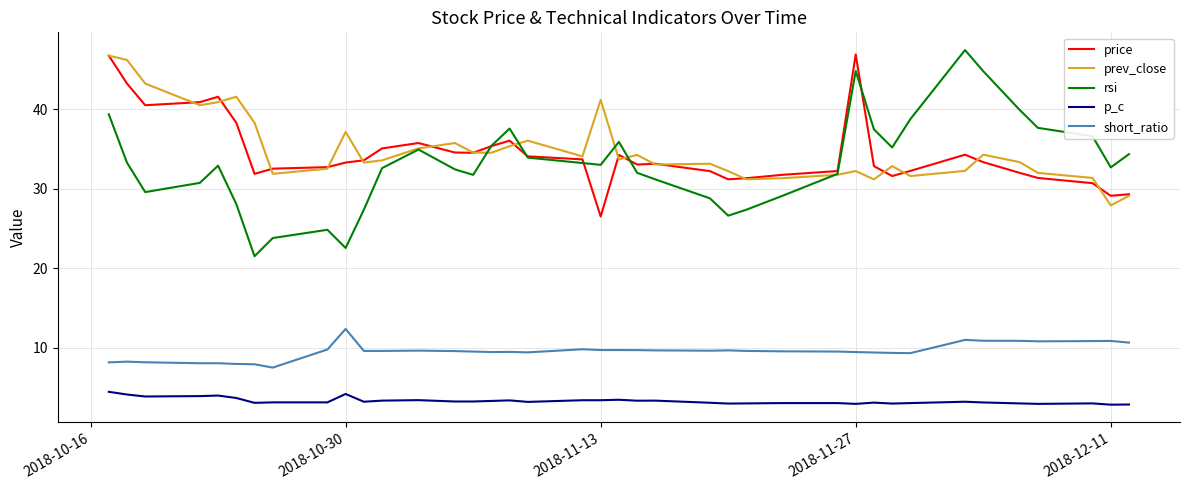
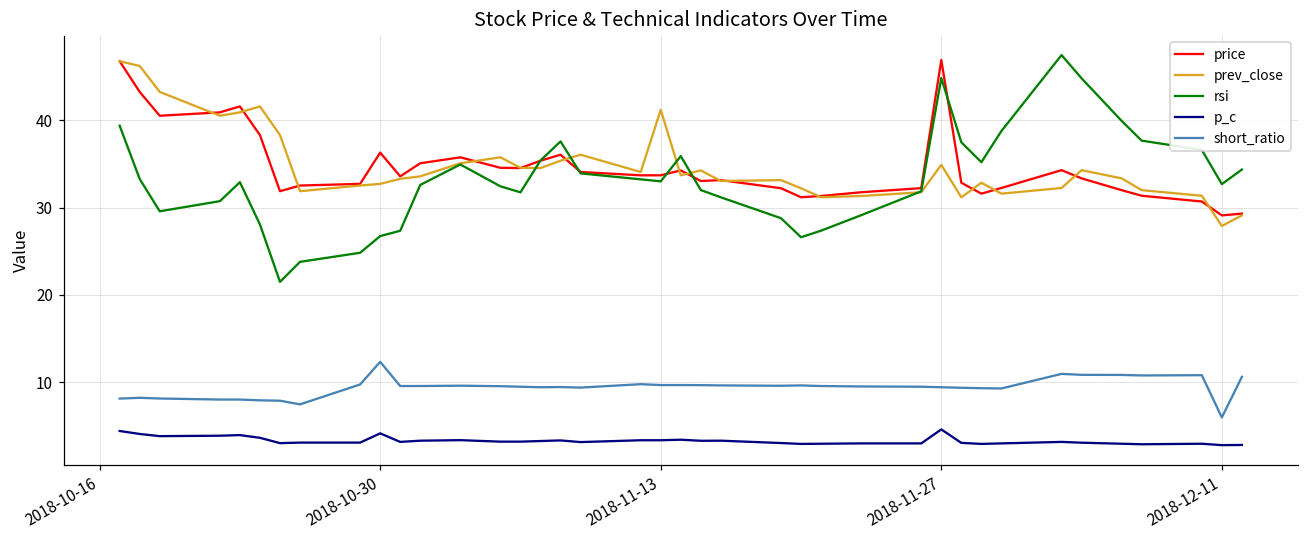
price, 2018-10-30: 33 -> 36
prev_close, 2018-10-30: 37 -> 33
rsi, 2018-10-30: 23 -> 27
price, 2018-11-13: 27 -> 34
prev_close, 2018-11-27: 32 -> 35
p_c, 2018-11-27: 3 -> 5
short_ratio, 2018-12-11: 11 -> 6
